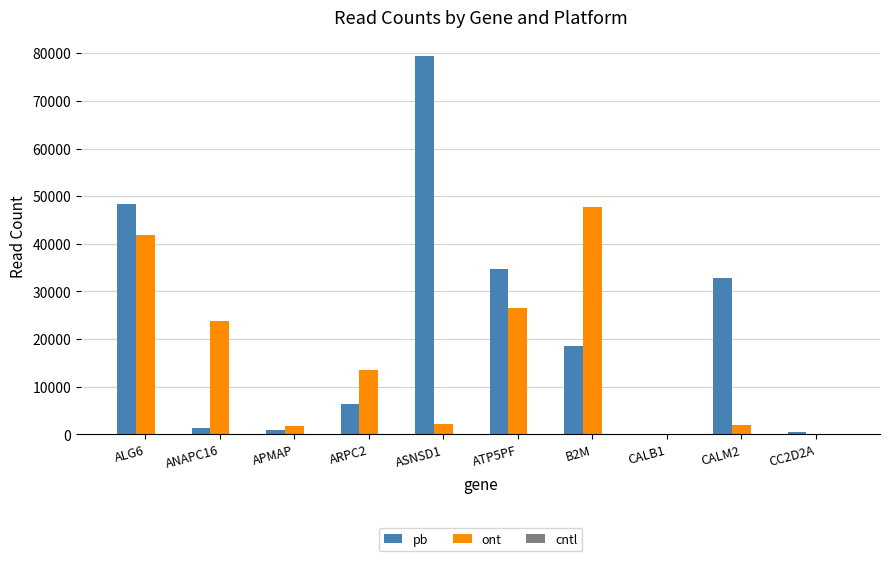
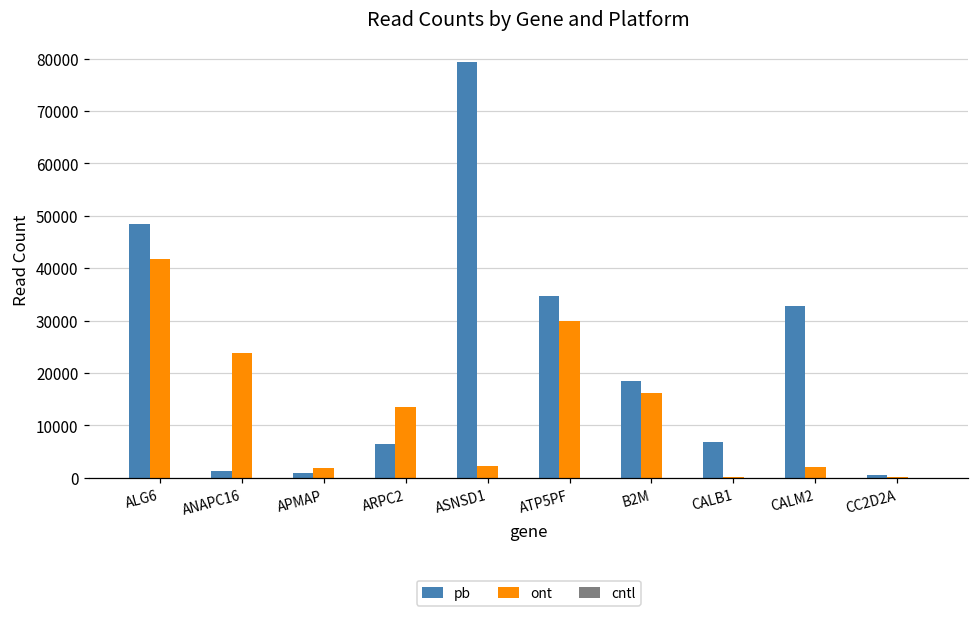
ont, ATP5PF: 27000 -> 30000
ont, B2M: 48000 -> 16000
pb, CALB1: 0 -> 7000
